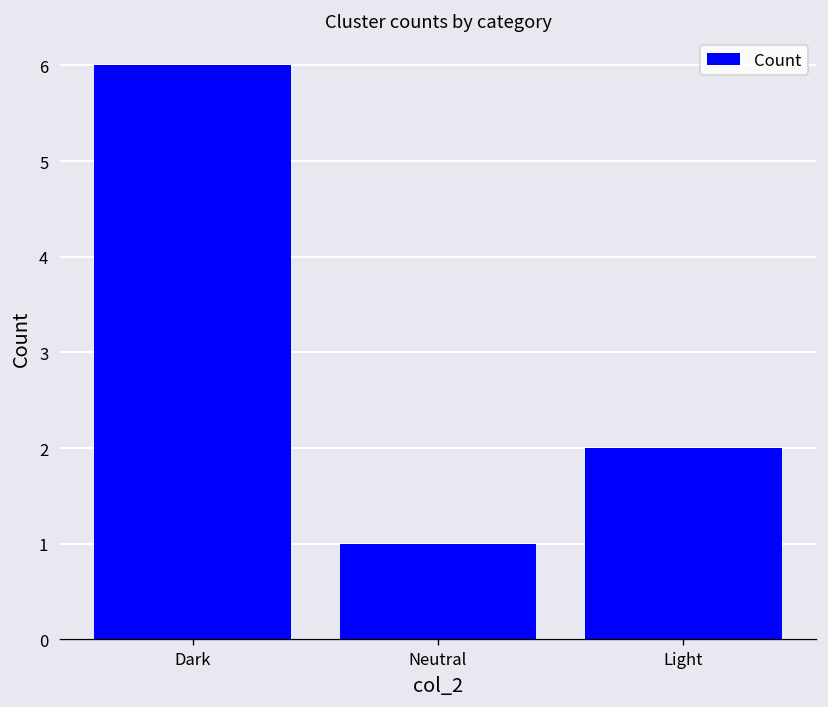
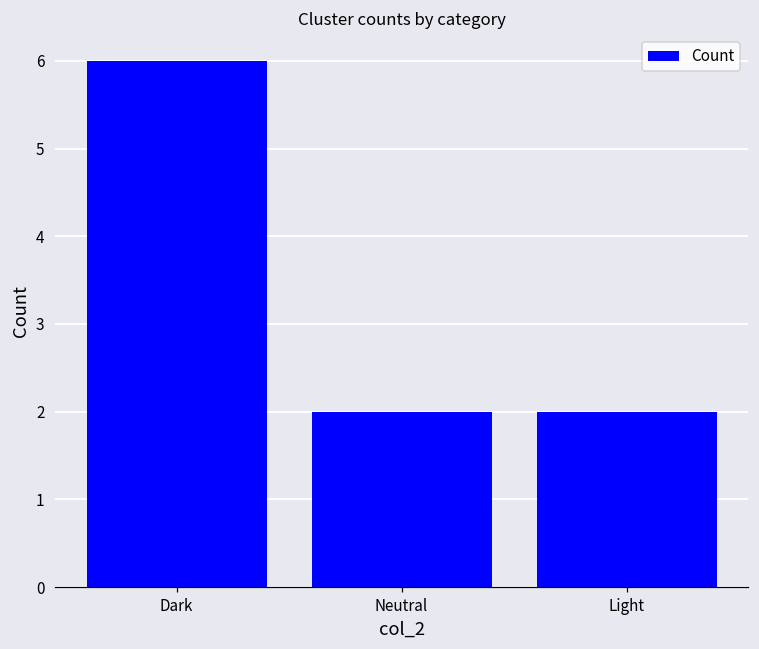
Neutral: 1 -> 2
